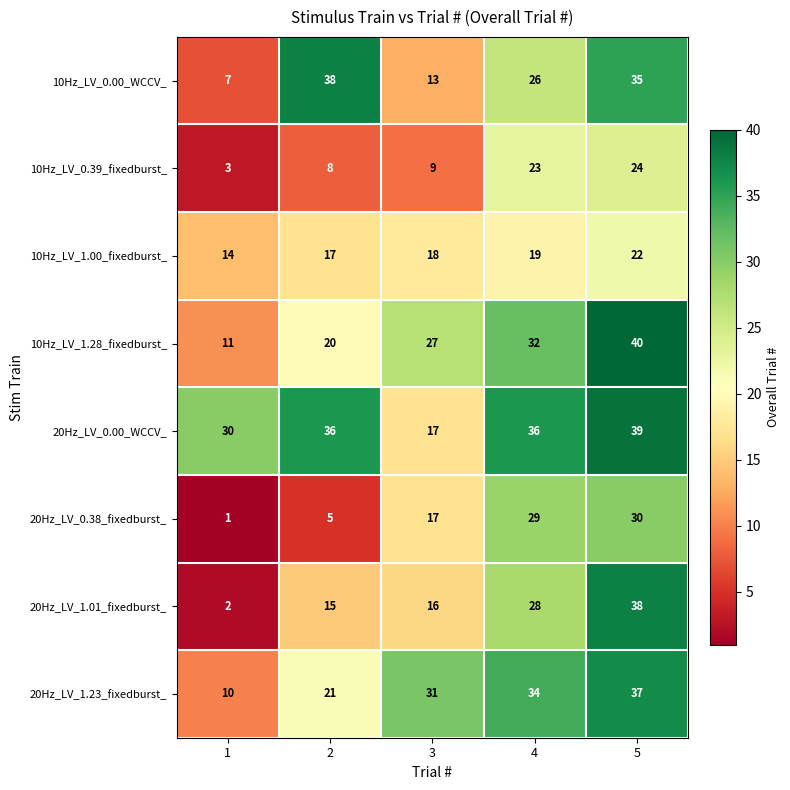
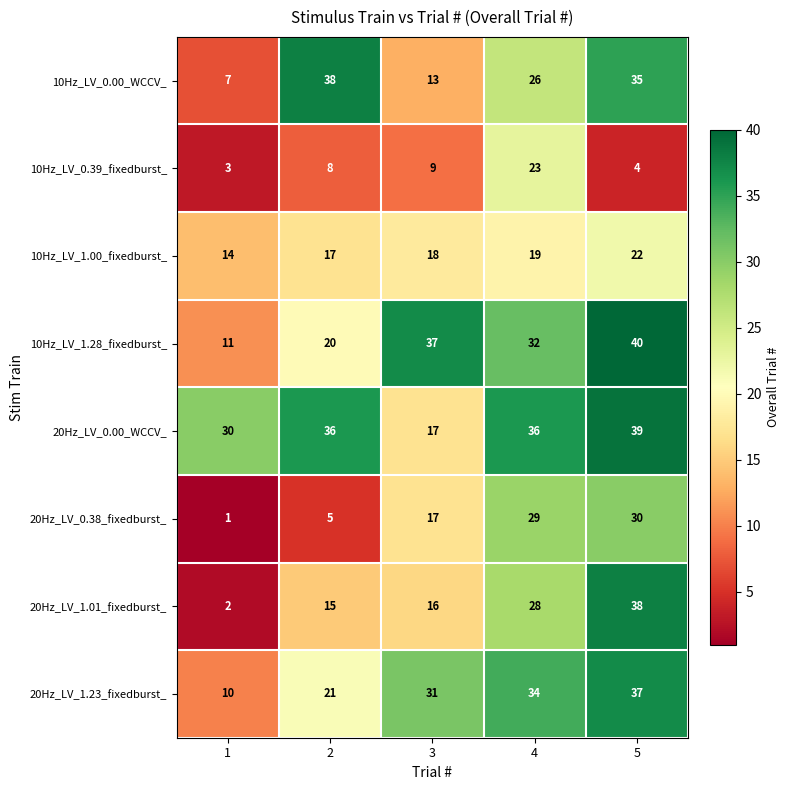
10Hz_LV_0.39_fixedburst_, 5: 24 -> 4
10Hz_LV_1.28_fixedburst_, 3: 27 -> 37
